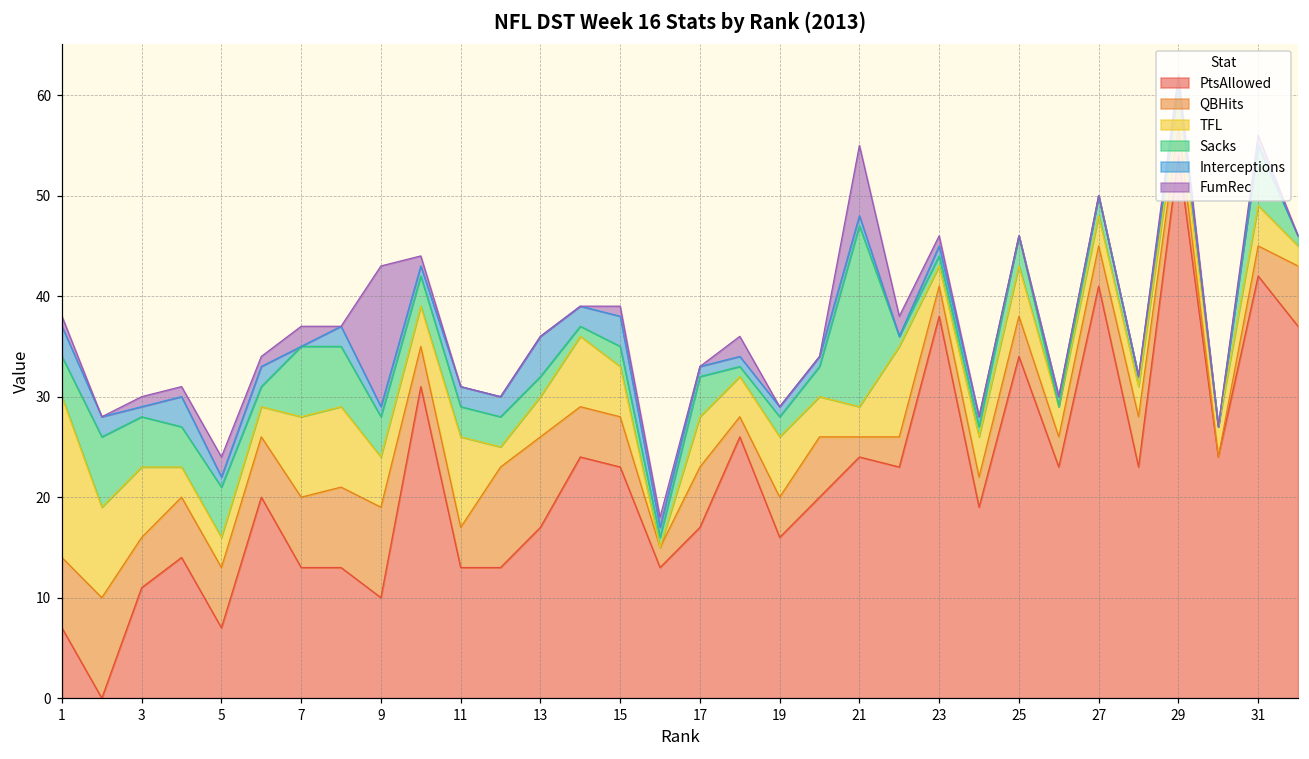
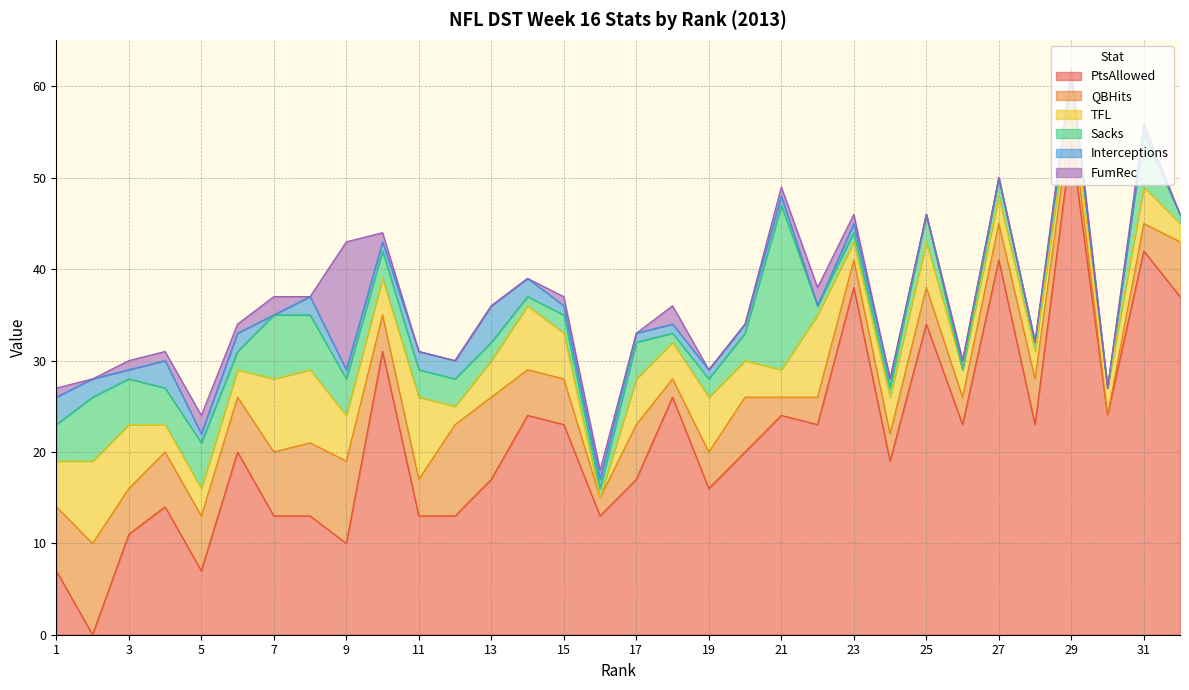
TFL, 1: 16 -> 5
Interceptions, 15: 3 -> 1
FumRec, 21: 7 -> 1
